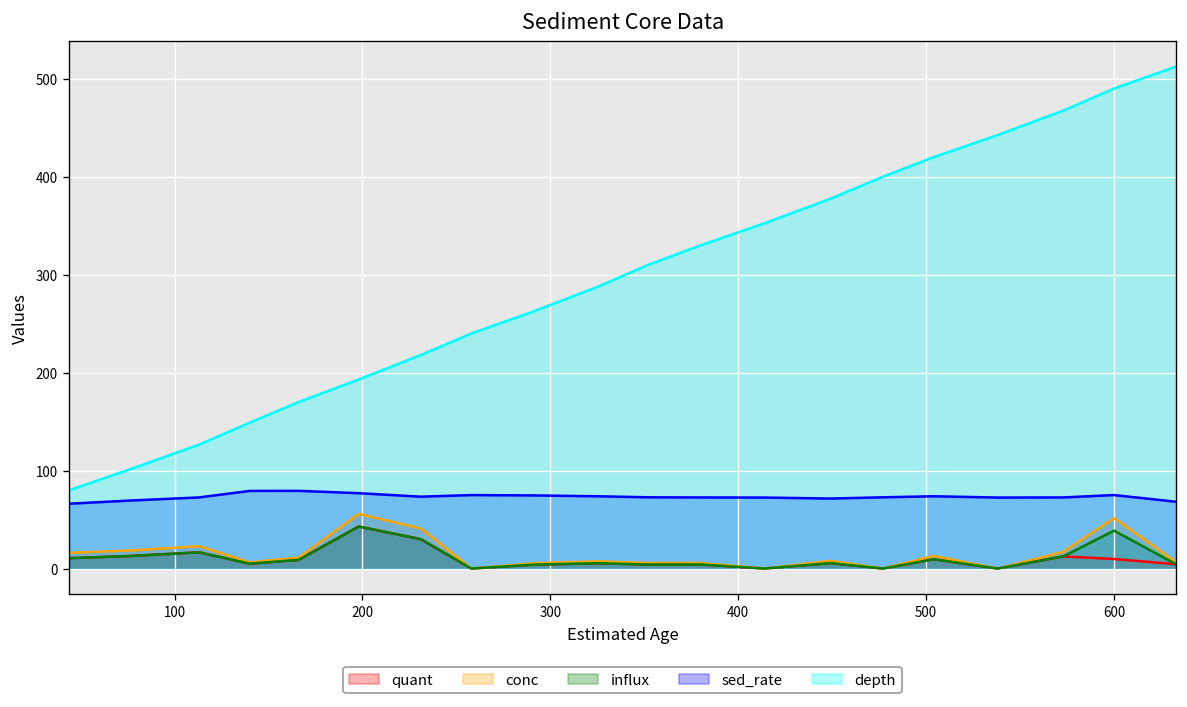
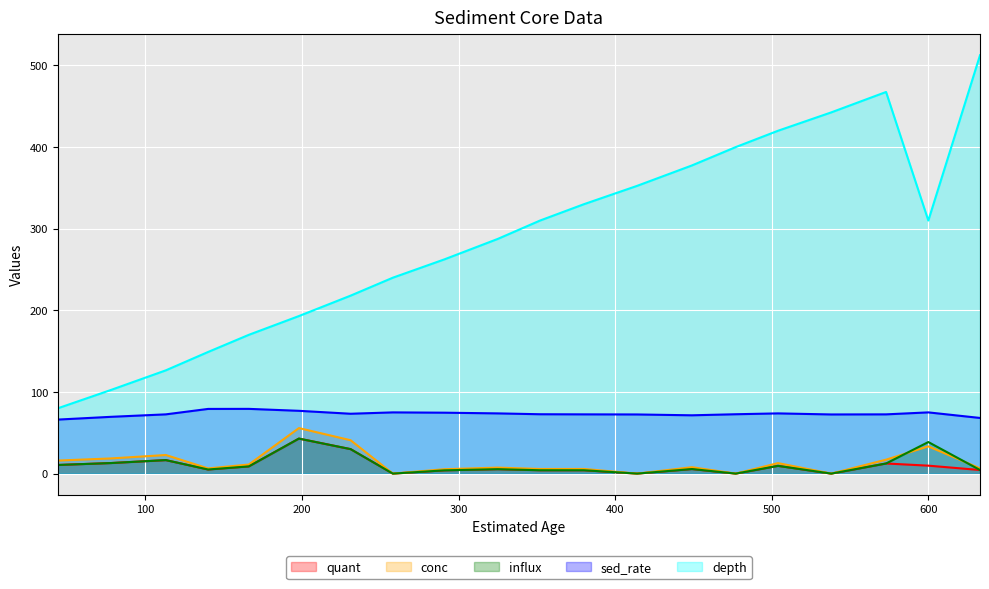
conc, 600: 50 -> 30
depth, 600: 490 -> 310
